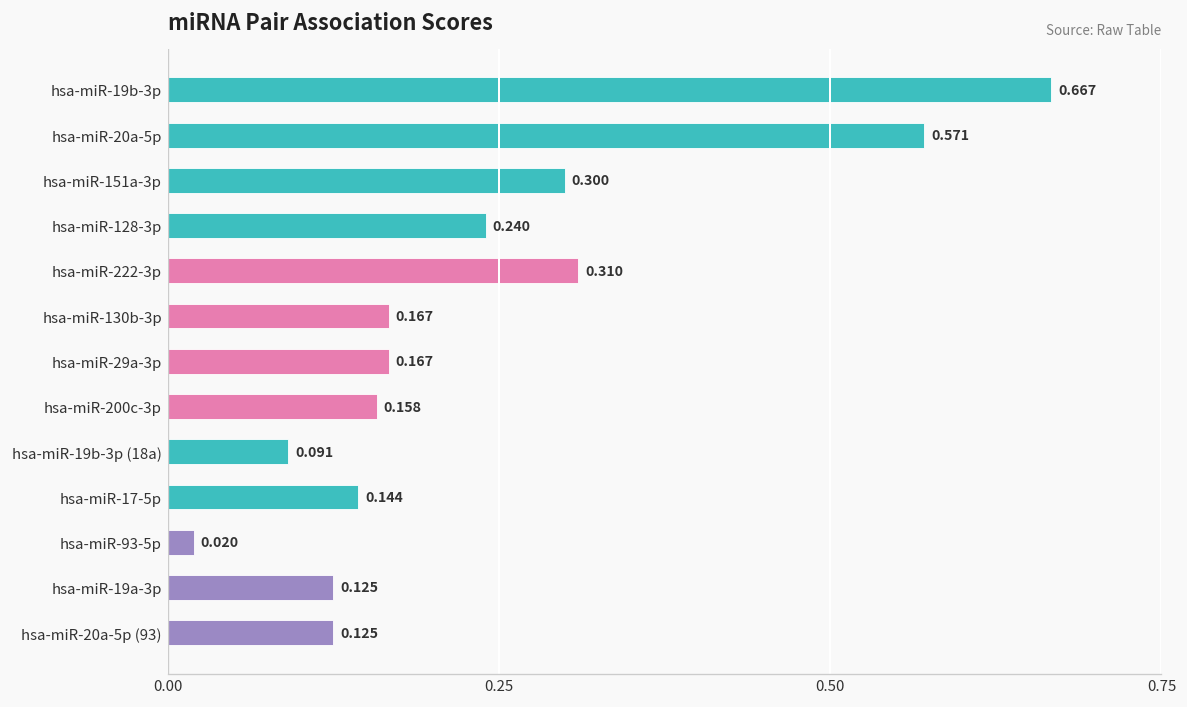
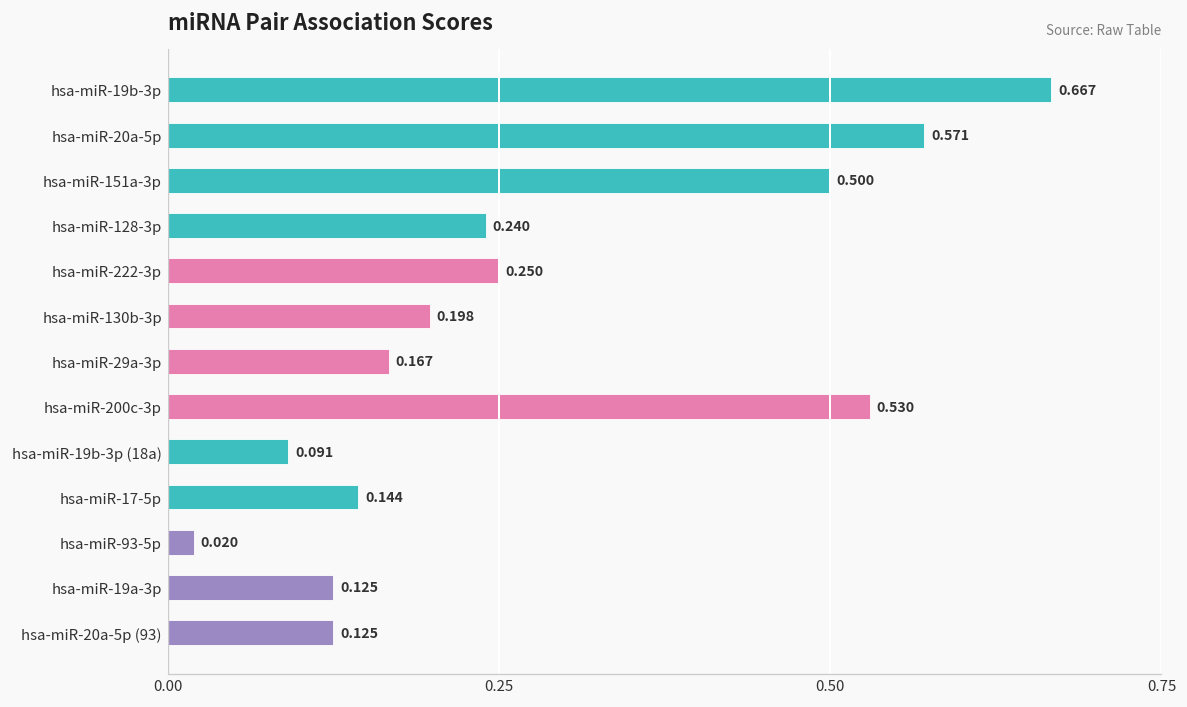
hsa-miR-151a-3p: 0.300 -> 0.500
hsa-miR-222-3p: 0.310 -> 0.250
hsa-miR-130b-3p: 0.167 -> 0.198
hsa-miR-200c-3p: 0.158 -> 0.530
